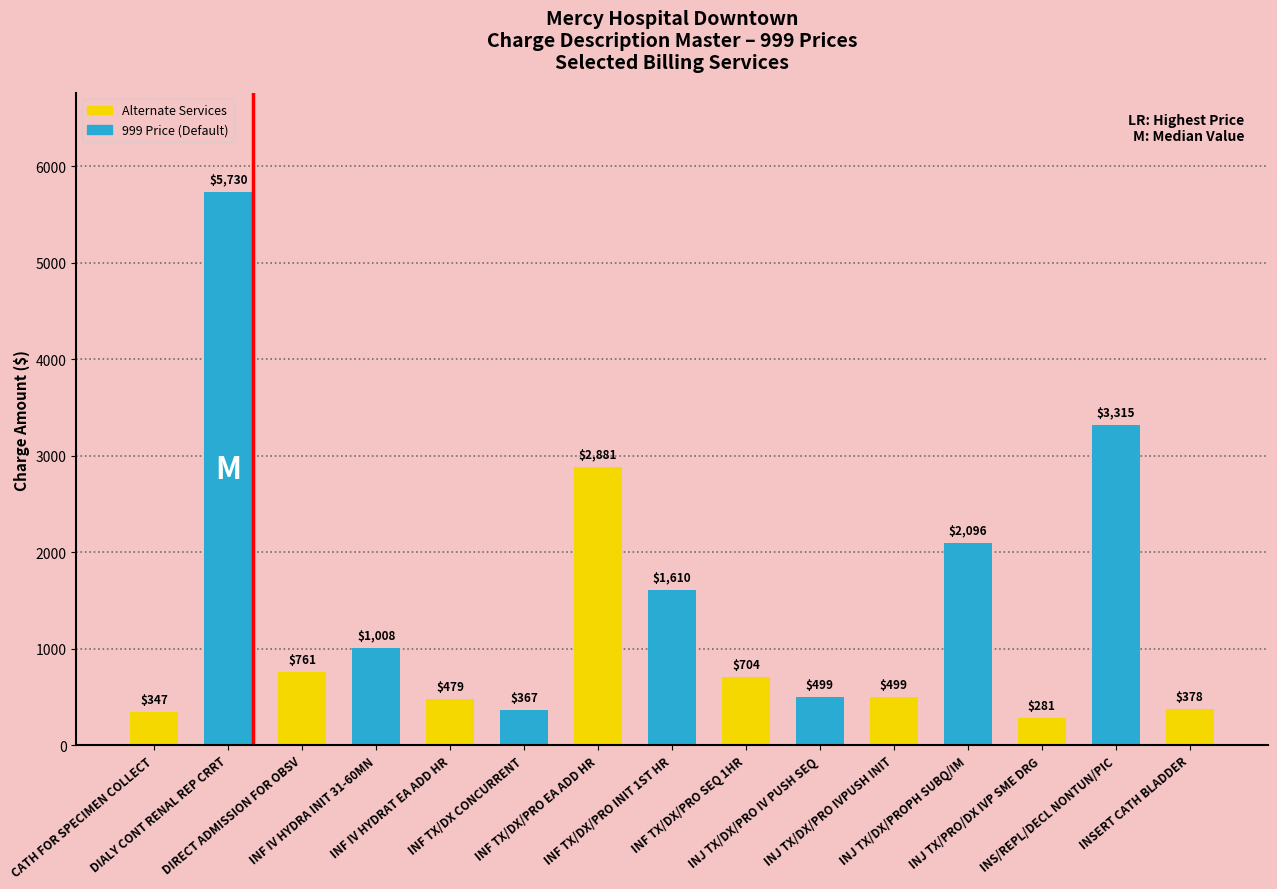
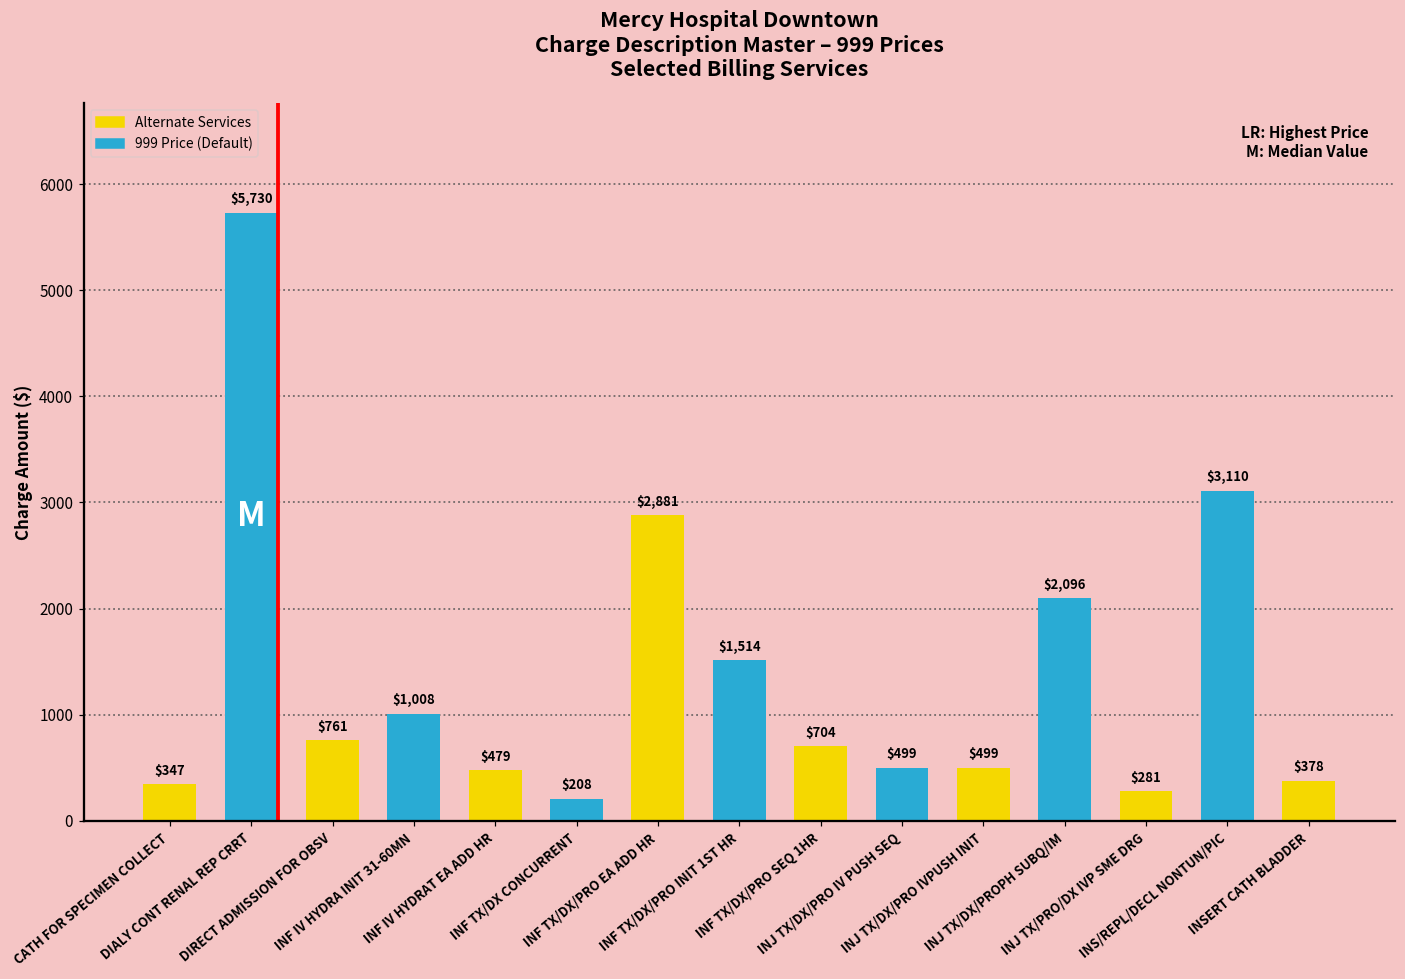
INF TX/DX CONCURRENT: $367 -> $208
INF TX/DX/PRO INIT 1ST HR: $1,610 -> $1,514
INS/REPL/DECL NONTUN/PIC: $3,315 -> $3,110
